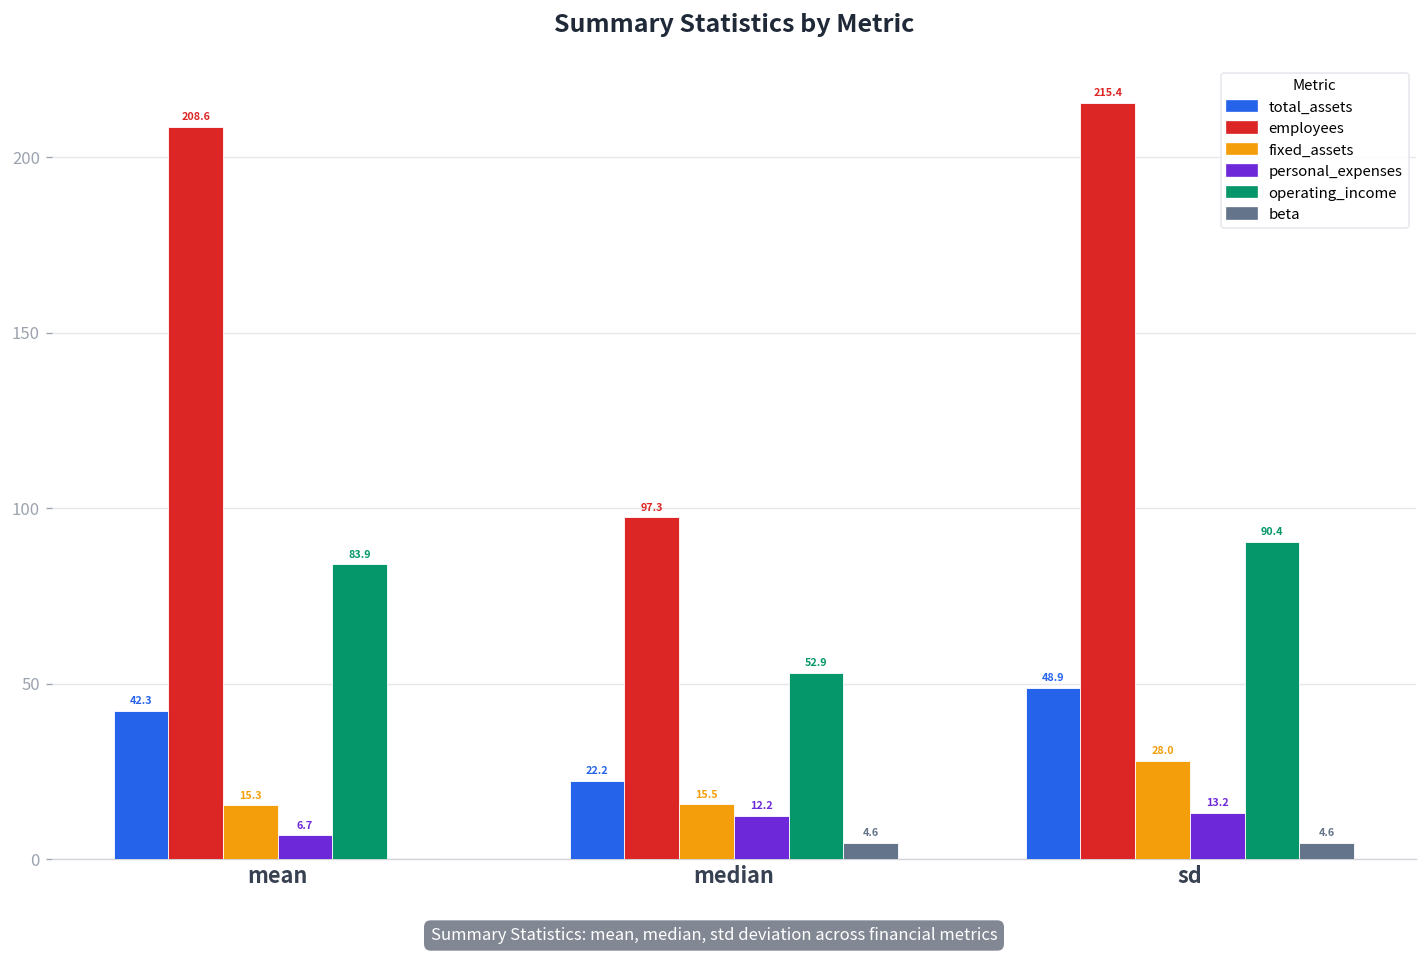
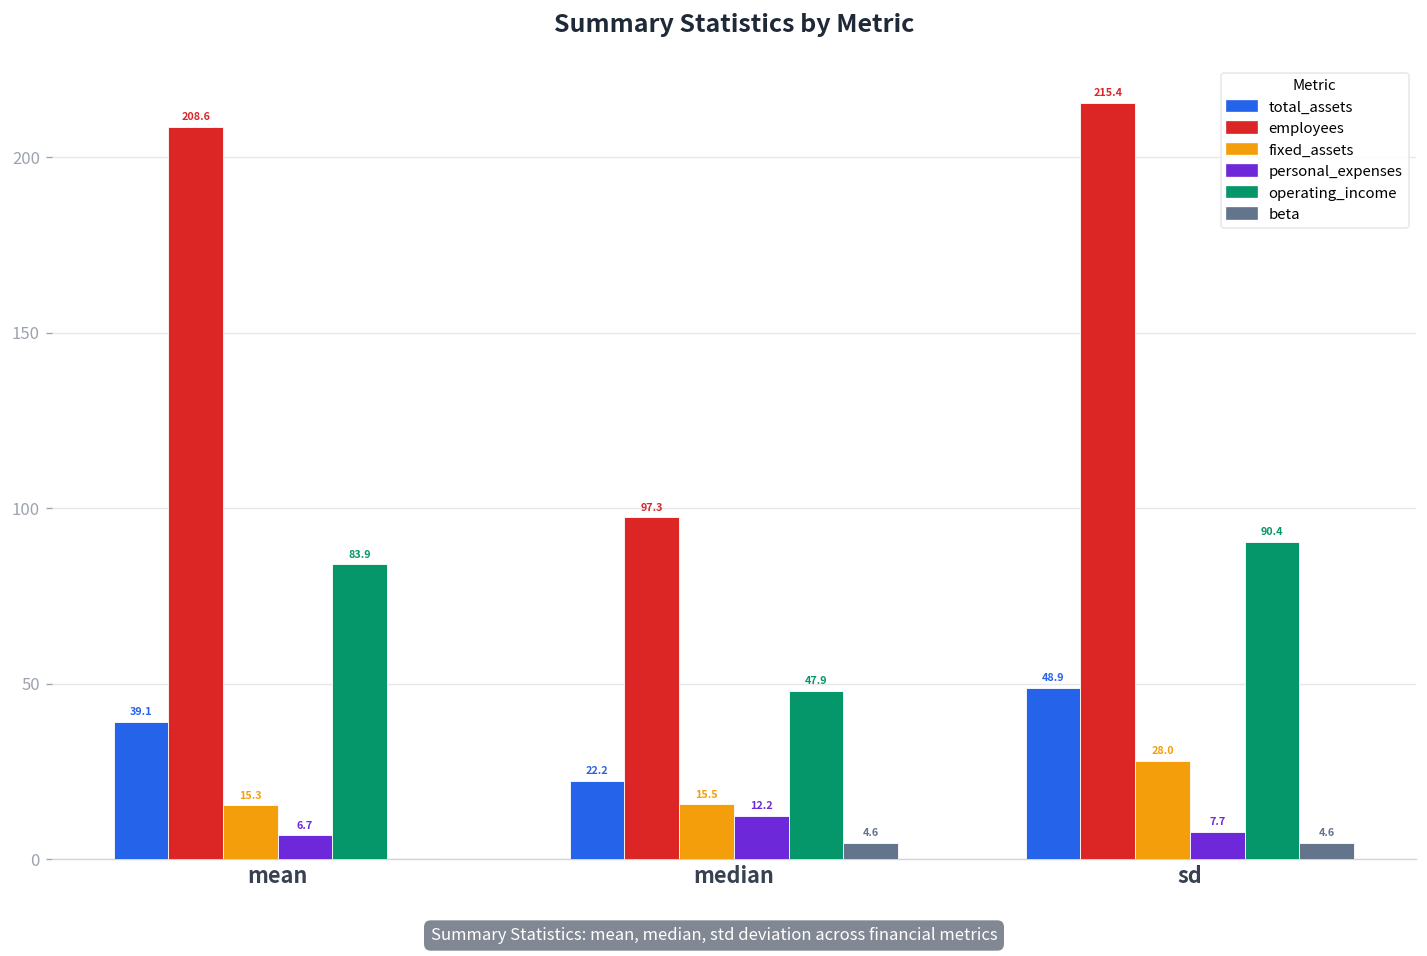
total_assets, mean: 42.3 -> 39.1
operating_income, median: 52.9 -> 47.9
personal_expenses, sd: 13.2 -> 7.7
